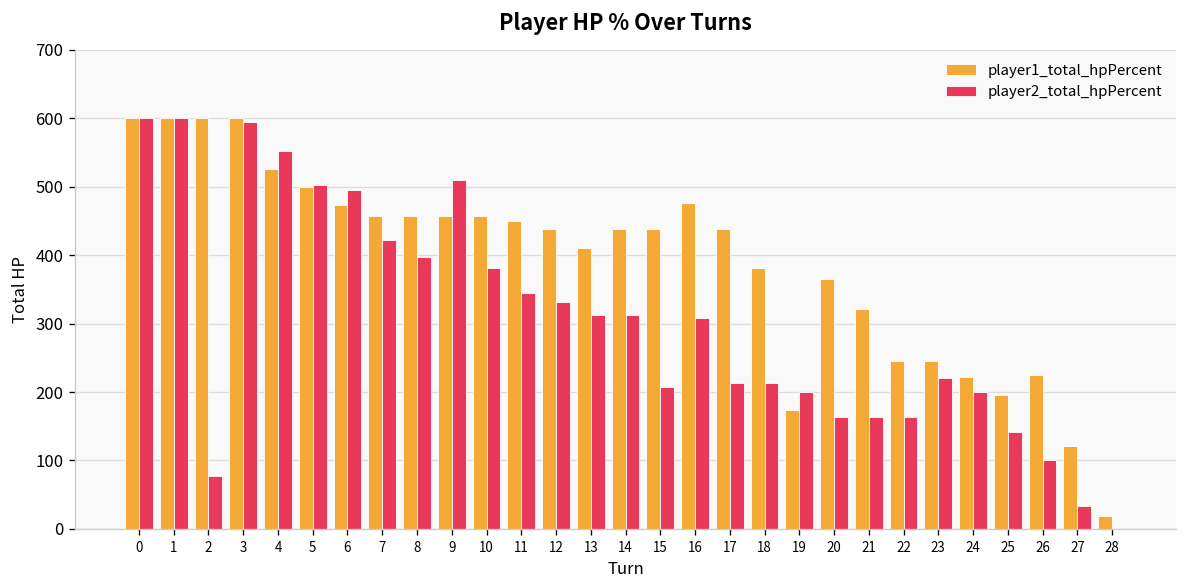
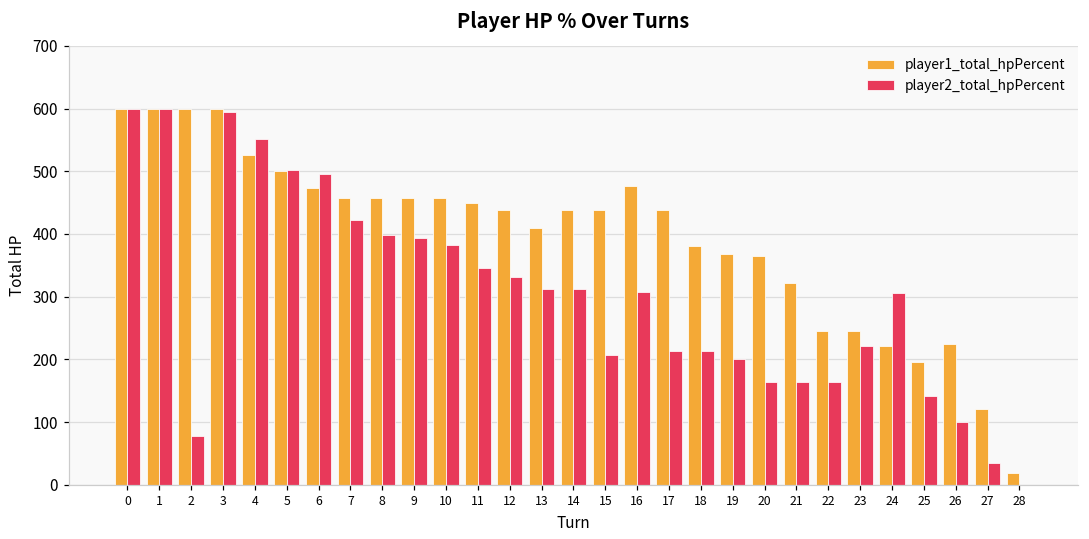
player2_total_hpPercent, 9: 510 -> 390
player1_total_hpPercent, 19: 170 -> 370
player2_total_hpPercent, 24: 200 -> 310
